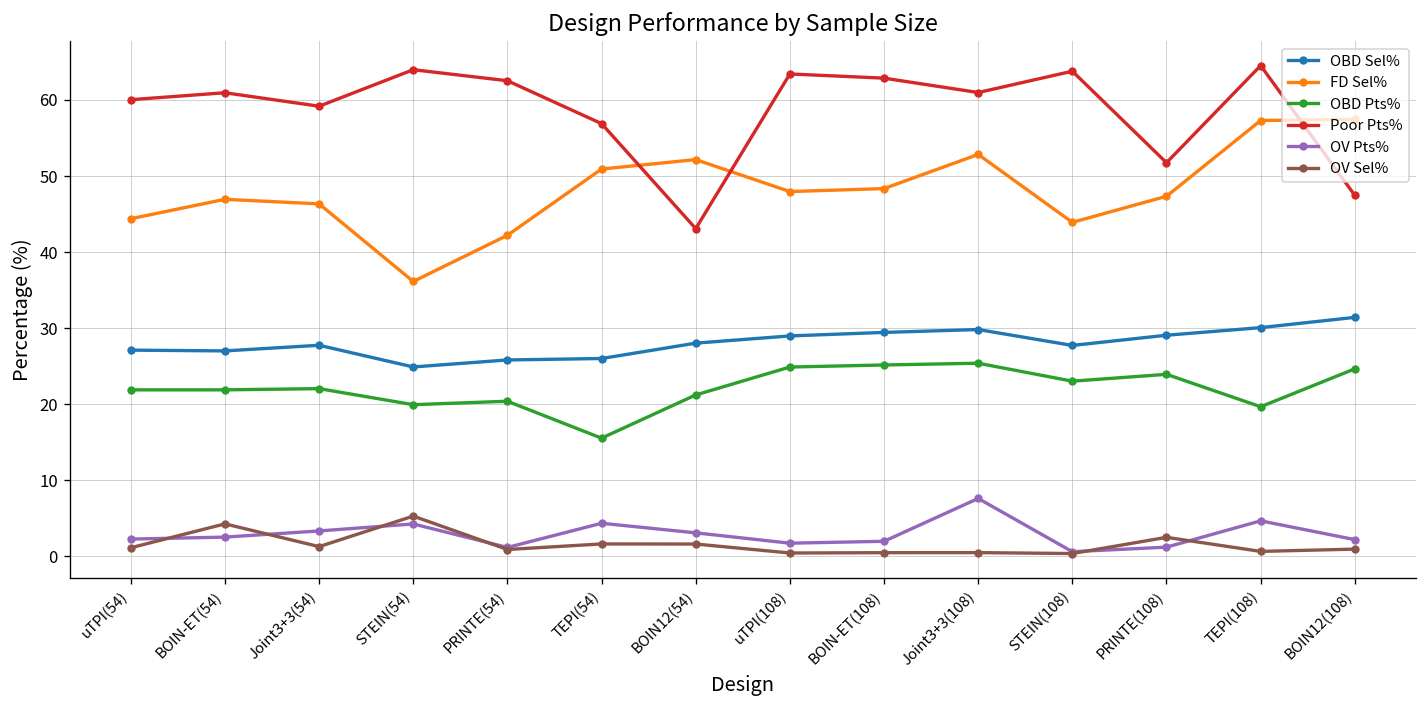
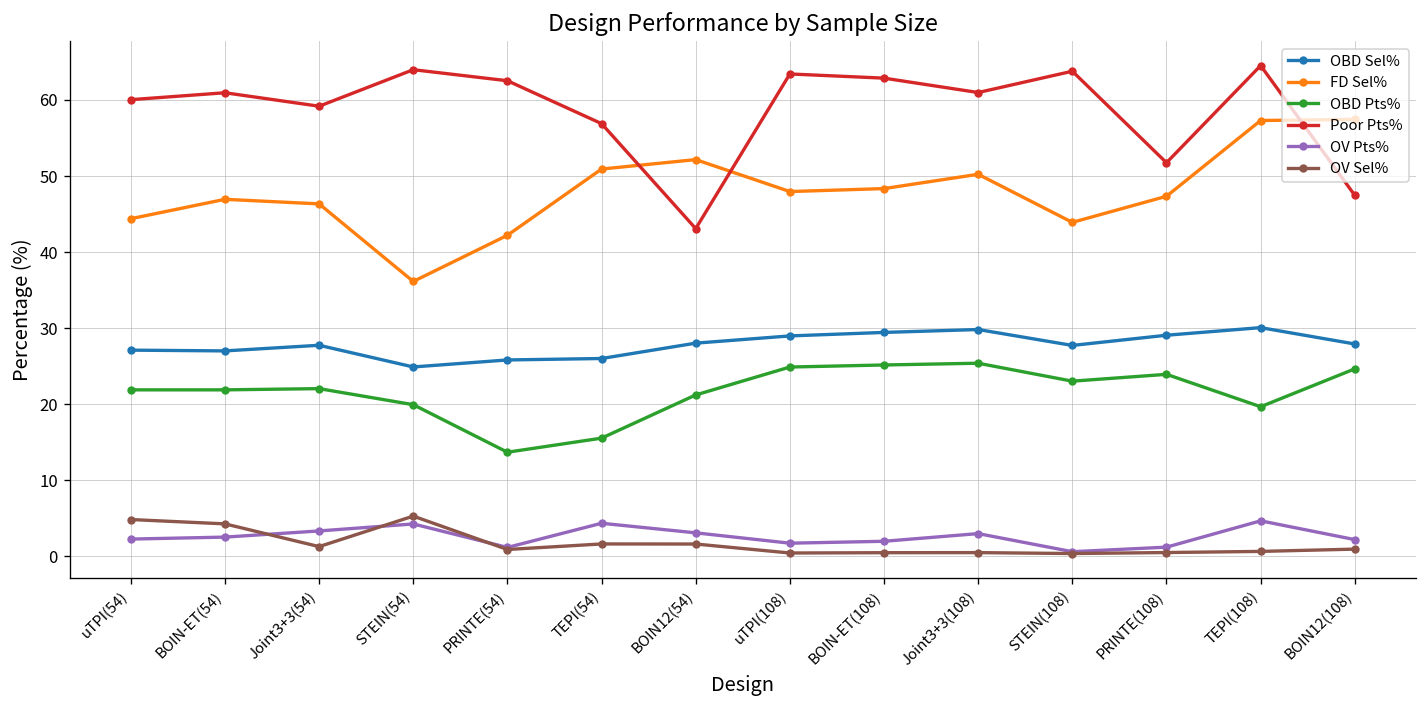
OV Sel%, uTPI(54): 1 -> 5
OBD Pts%, PRINTE(54): 20 -> 14
FD Sel%, Joint3+3(108): 53 -> 50
OV Pts%, Joint3+3(108): 8 -> 3
OV Sel%, PRINTE(108): 3 -> 1
OBD Sel%, BOIN12(108): 31 -> 28
